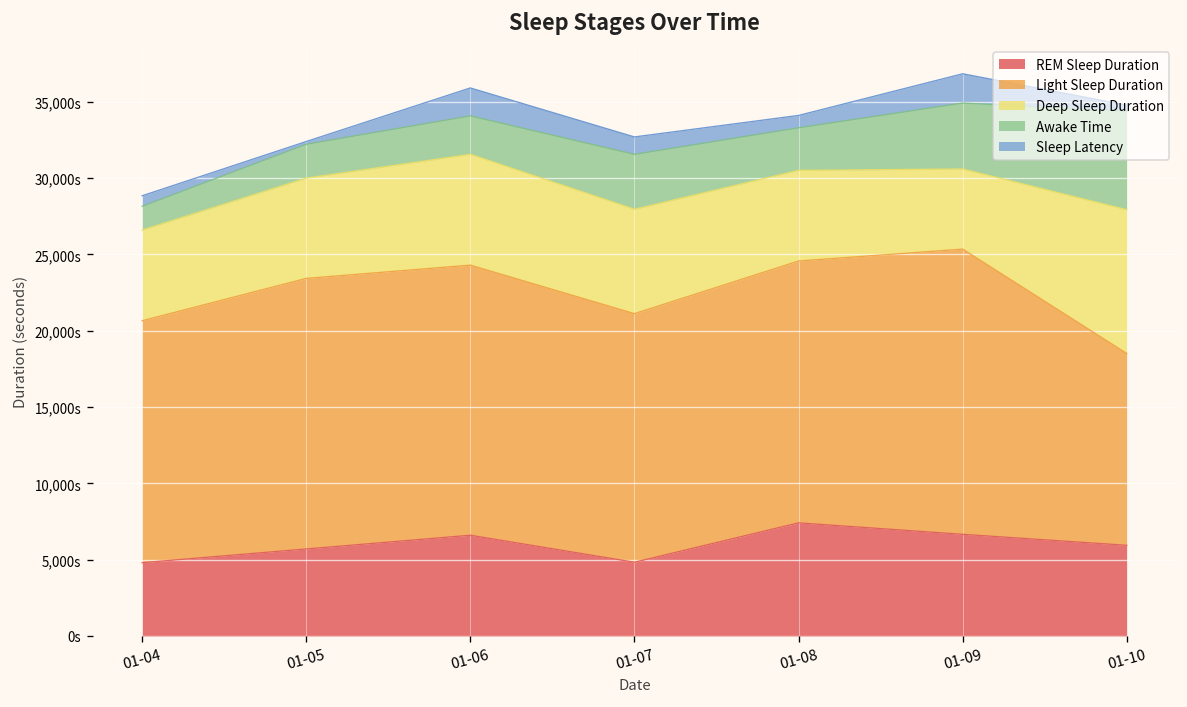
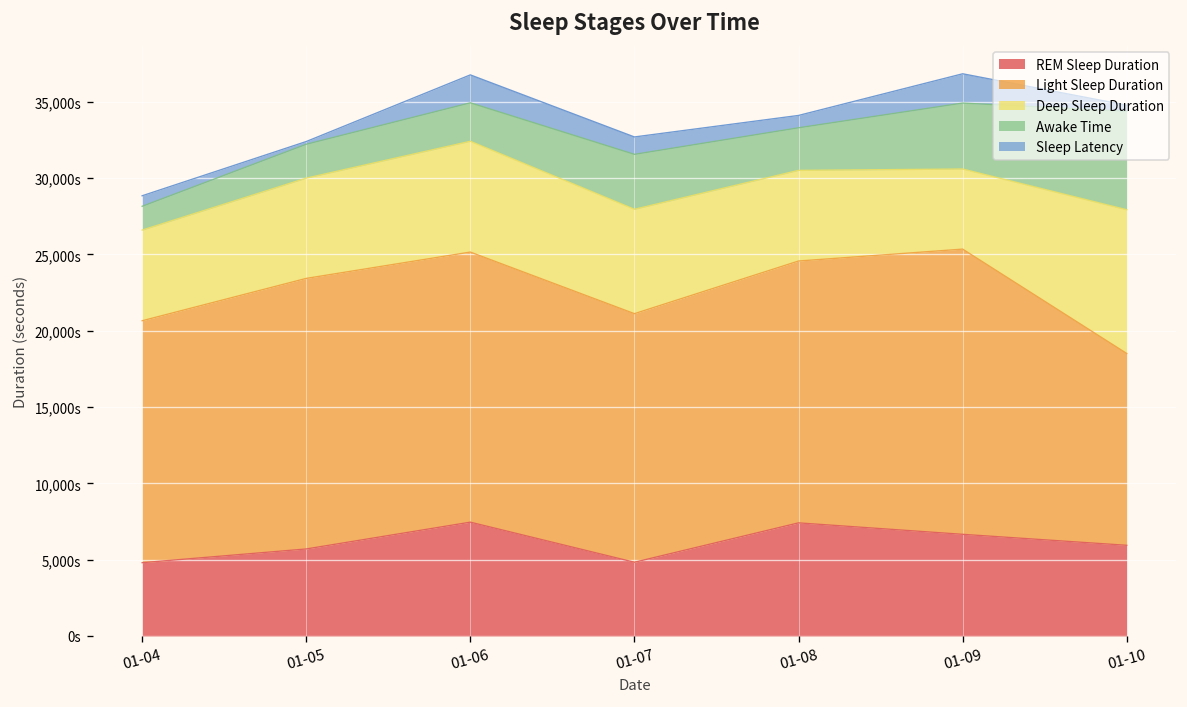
REM Sleep Duration, 01-06: 6,600s -> 7,500s
